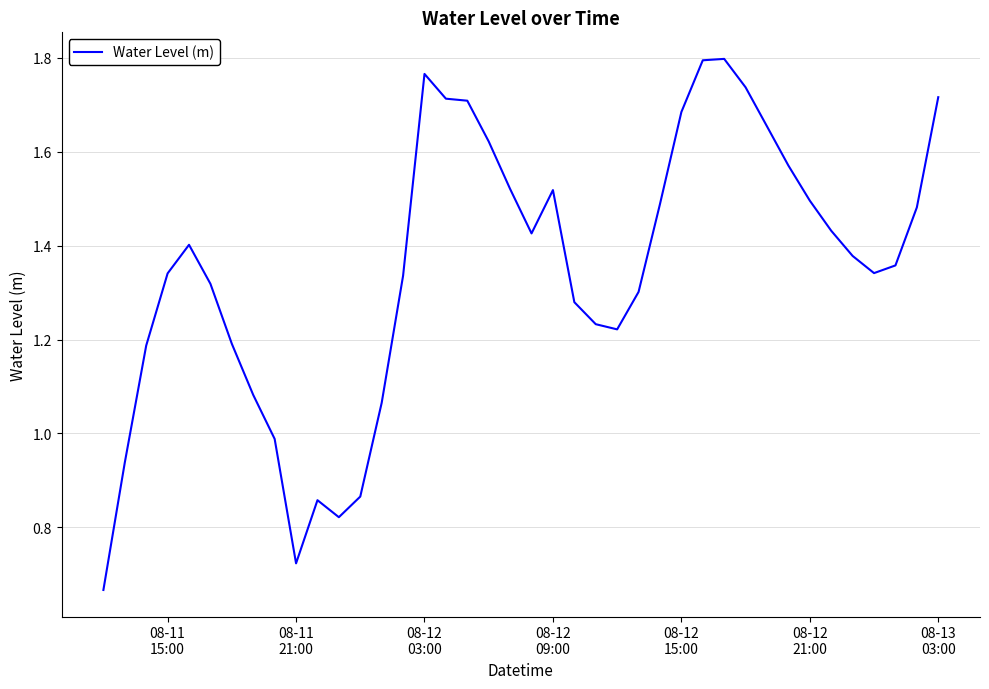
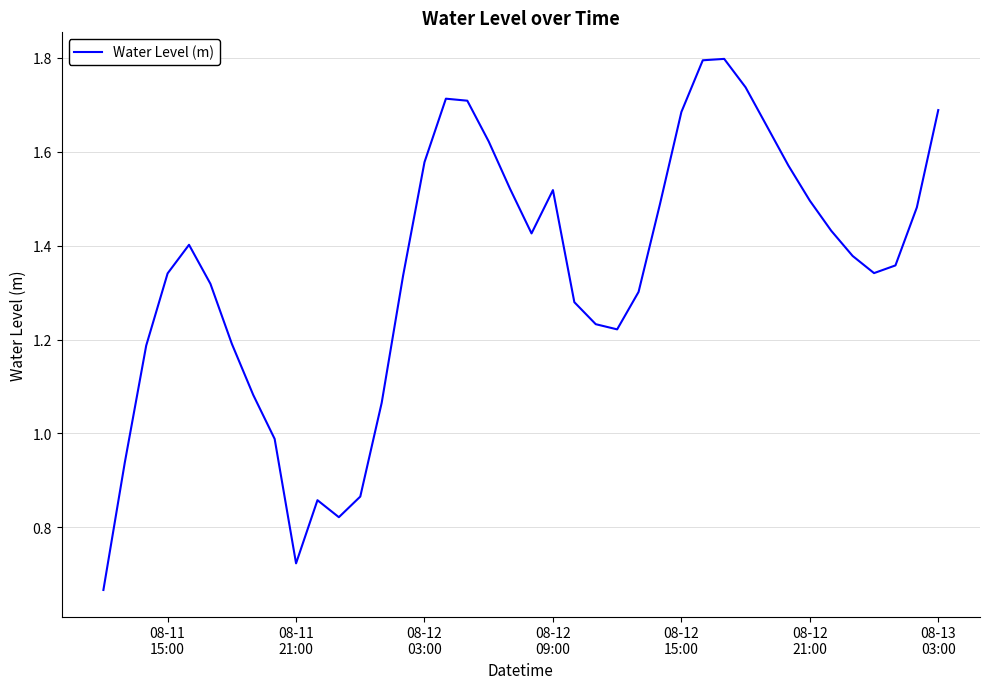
08-12 03:00: 1.77 -> 1.58
08-13 03:00: 1.72 -> 1.69
